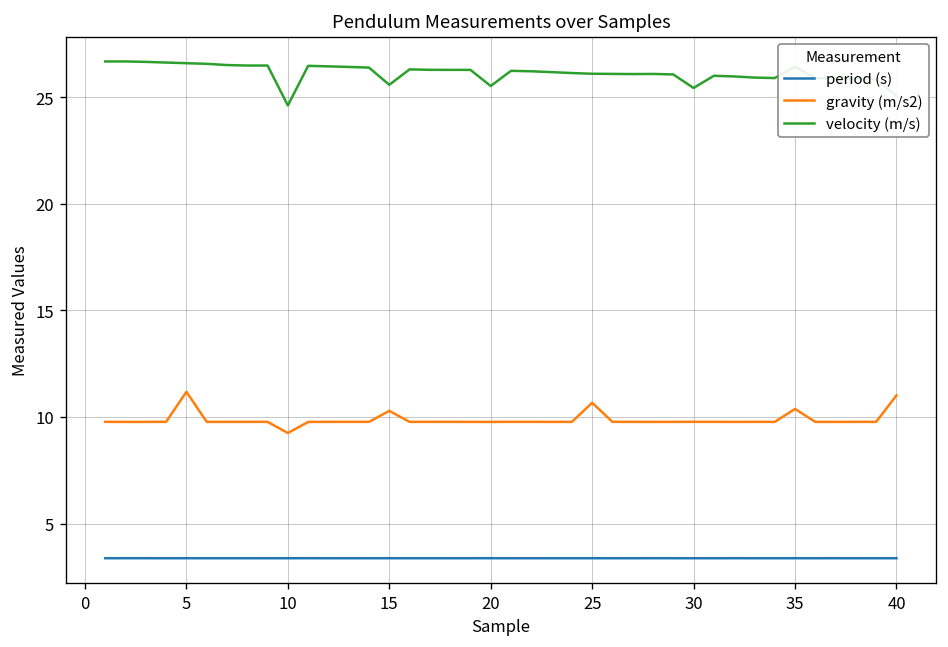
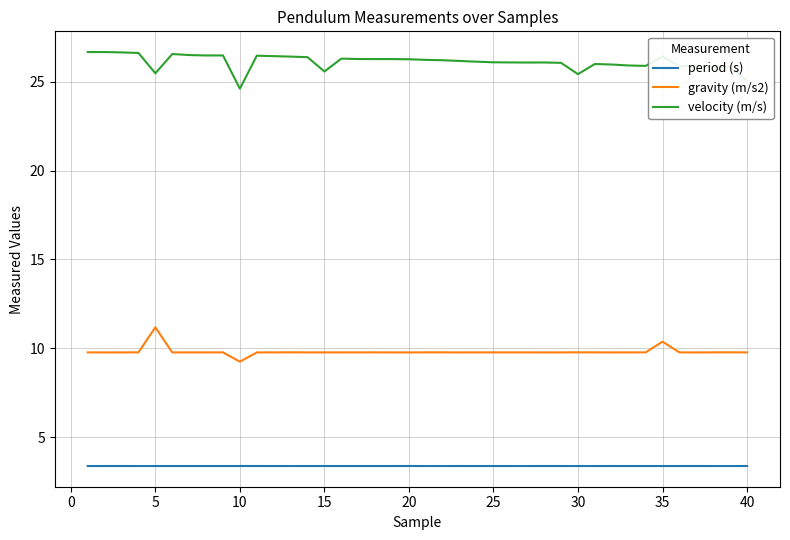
velocity (m/s), 5: 26.6 -> 25.5
gravity (m/s2), 15: 10.3 -> 9.8
velocity (m/s), 20: 25.5 -> 26.3
gravity (m/s2), 25: 10.7 -> 9.8
gravity (m/s2), 40: 11.0 -> 9.8
